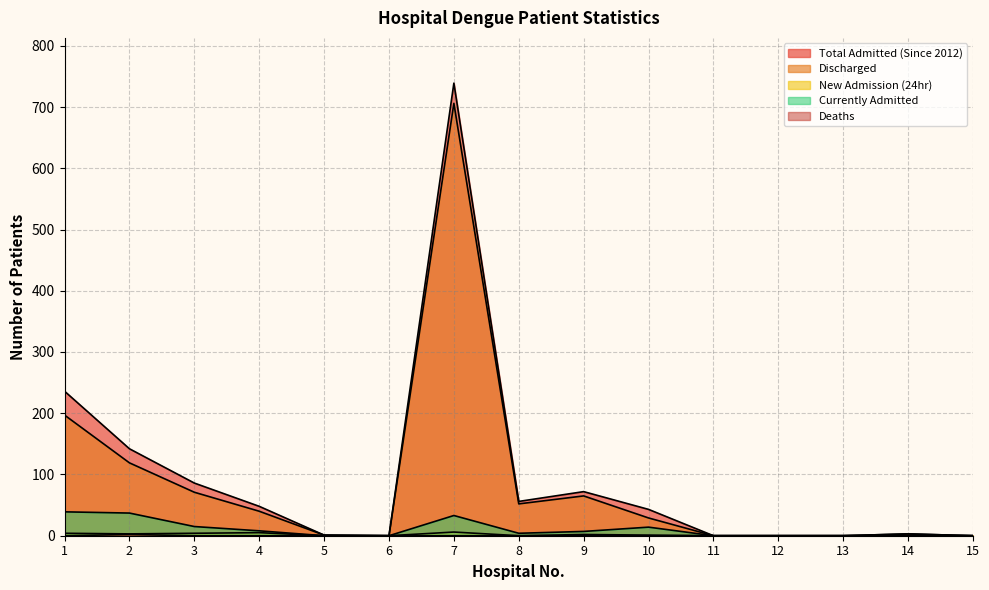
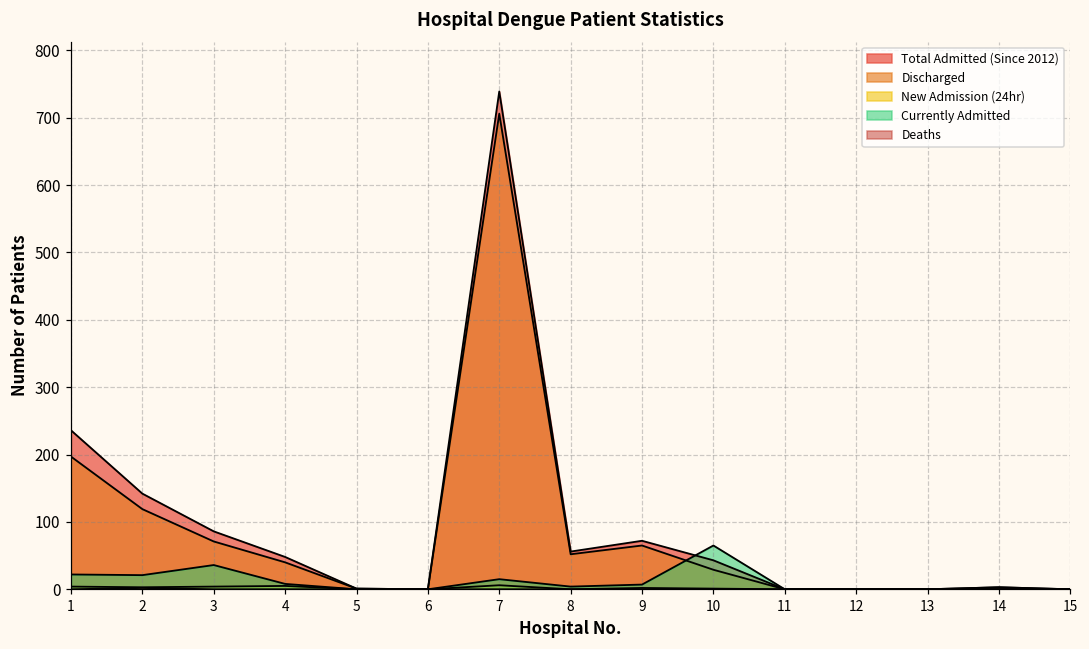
Currently Admitted, 1: 40 -> 20
Currently Admitted, 2: 40 -> 20
Currently Admitted, 3: 20 -> 40
Currently Admitted, 7: 30 -> 20
Currently Admitted, 10: 10 -> 70
